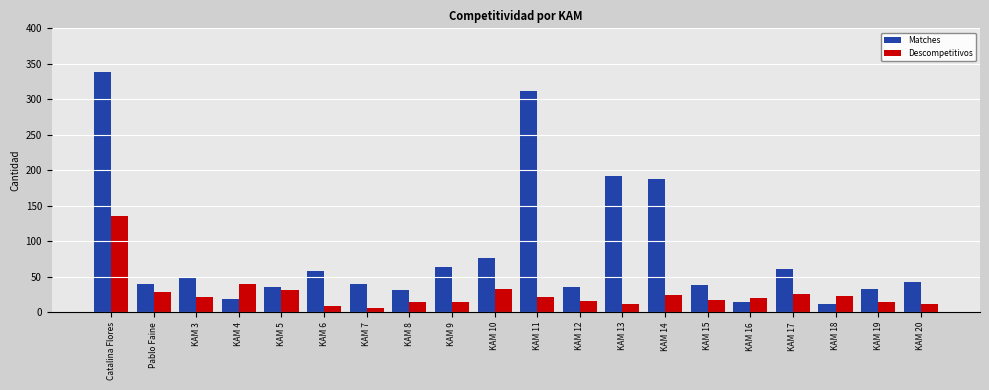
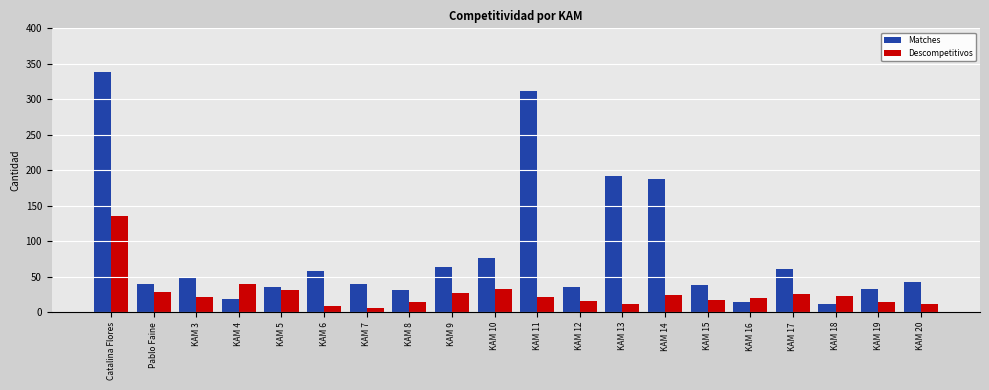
Descompetitivos, KAM 9: 20 -> 30
